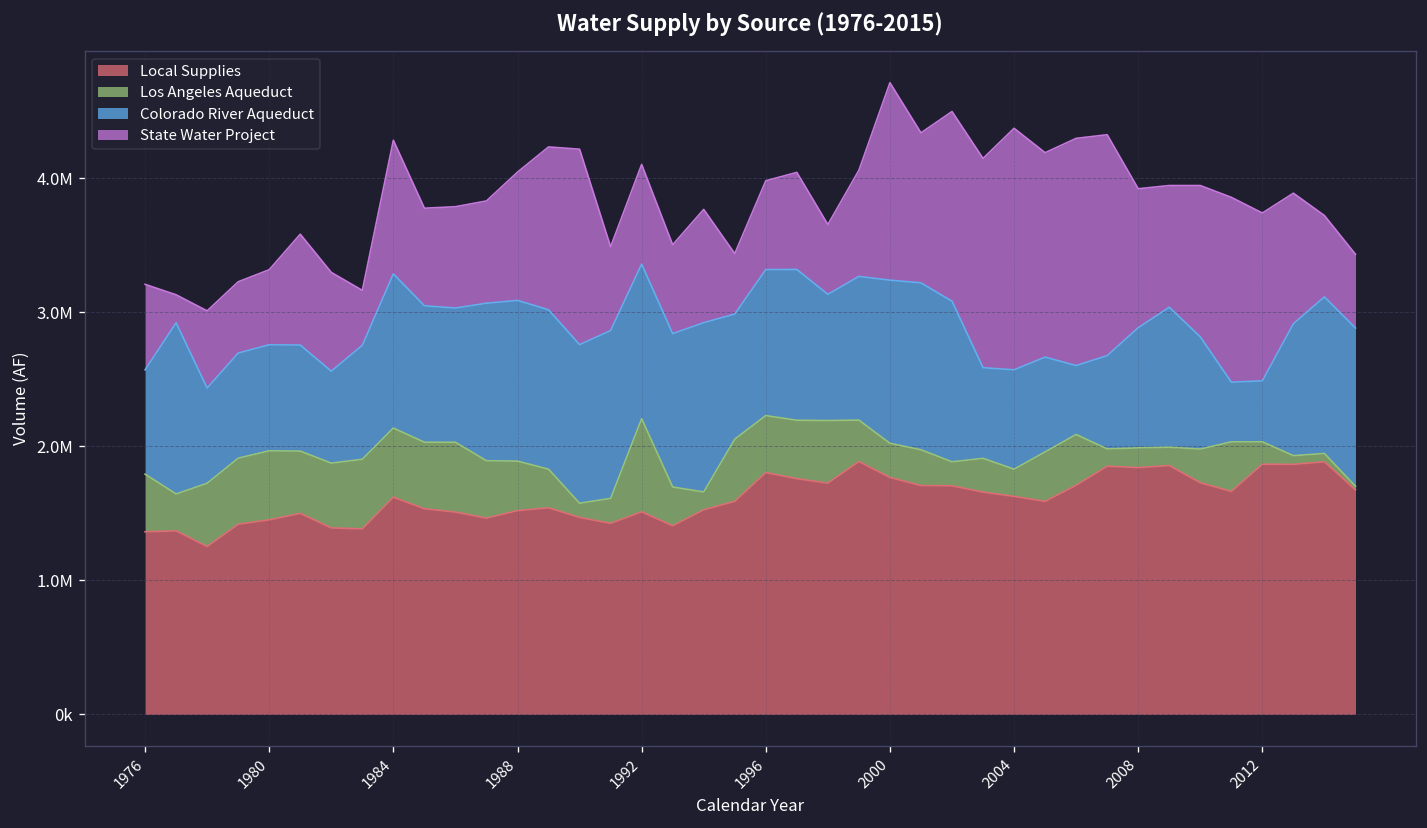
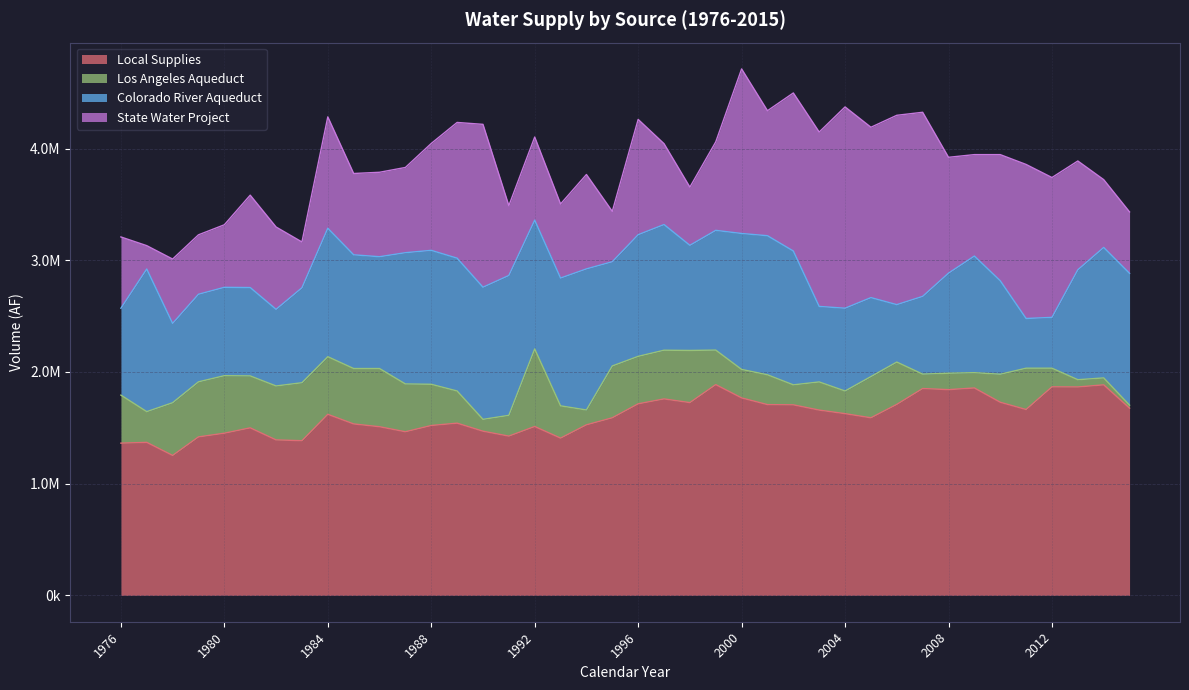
Local Supplies, 1996: 1800000 -> 1720000
State Water Project, 1996: 660000 -> 1030000
